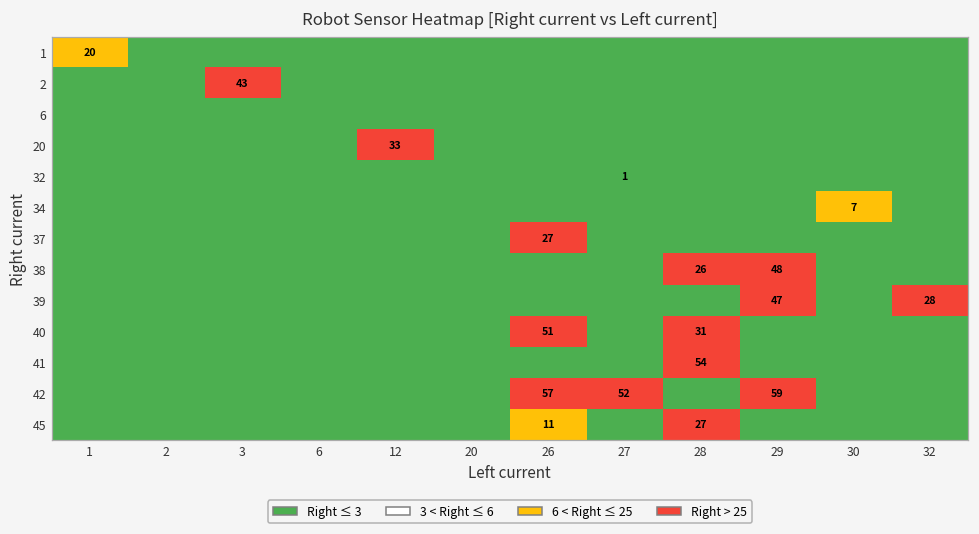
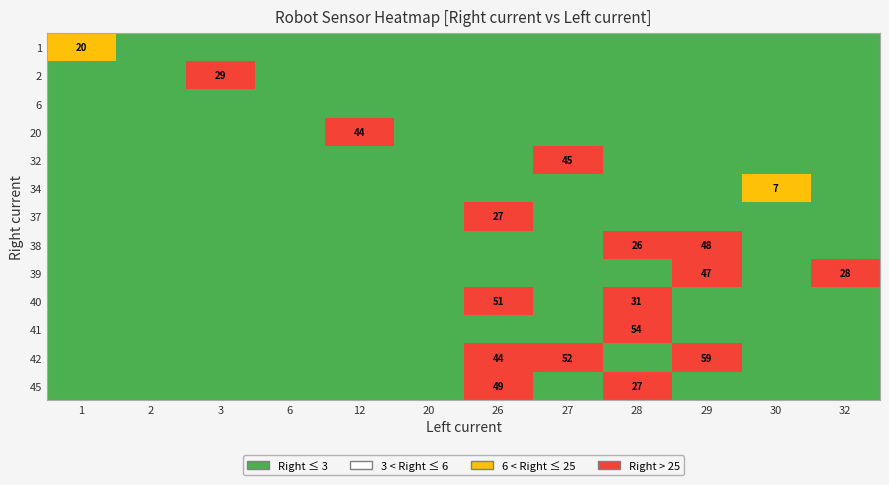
2, 3: 43 -> 29
20, 12: 33 -> 44
32, 27: 1 -> 45
42, 26: 57 -> 44
45, 26: 11 -> 49
